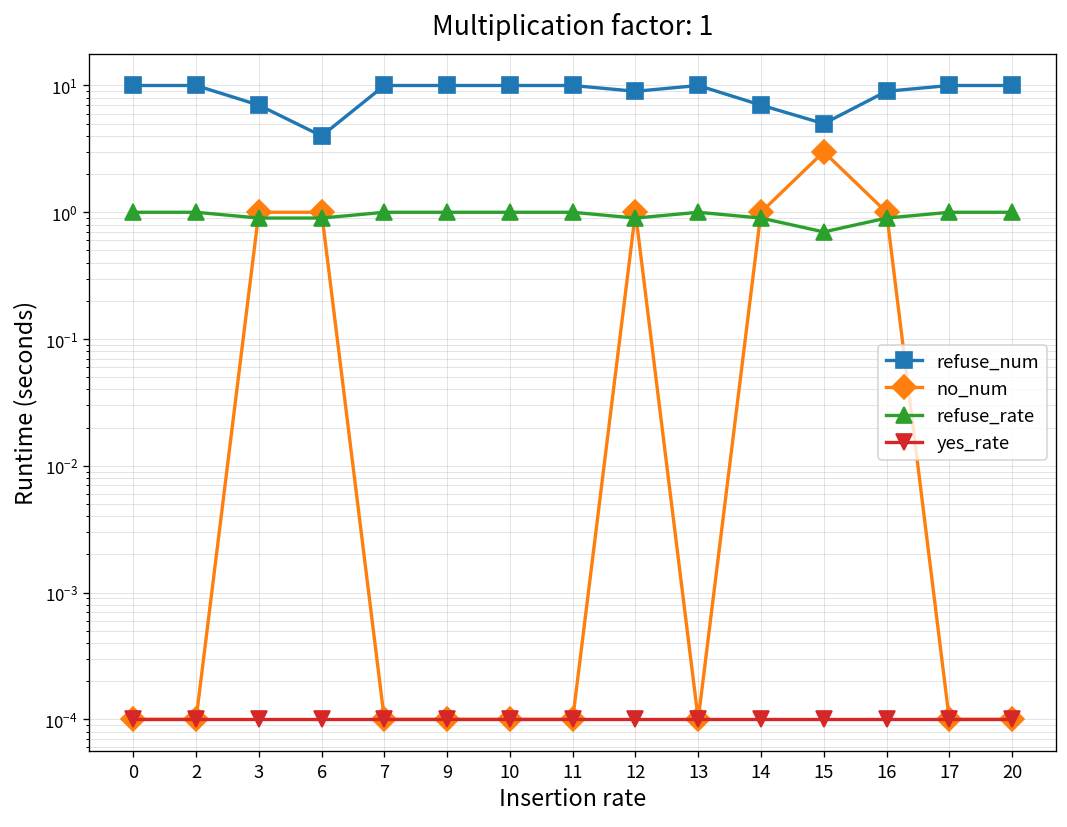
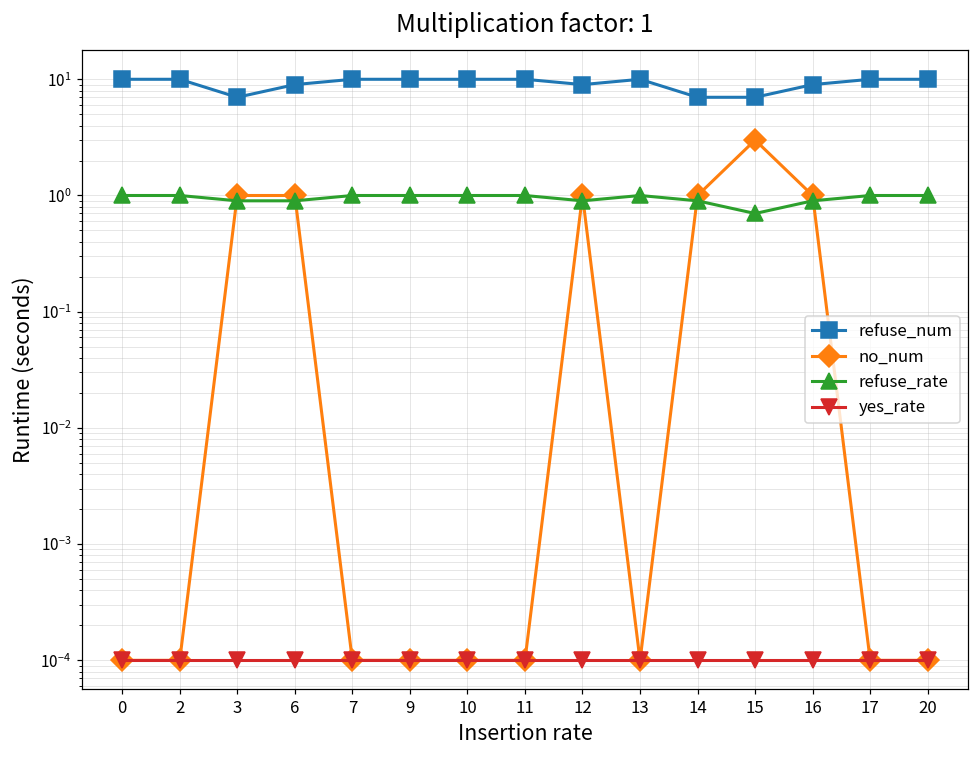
refuse_num, 6: 4 -> 9
refuse_num, 15: 5 -> 7
